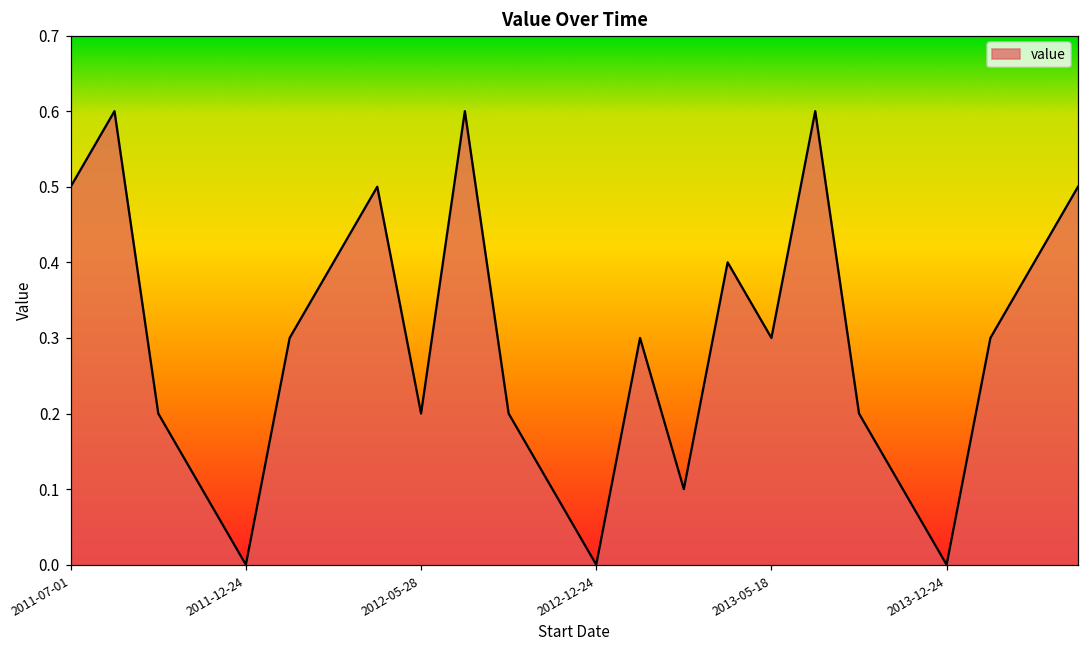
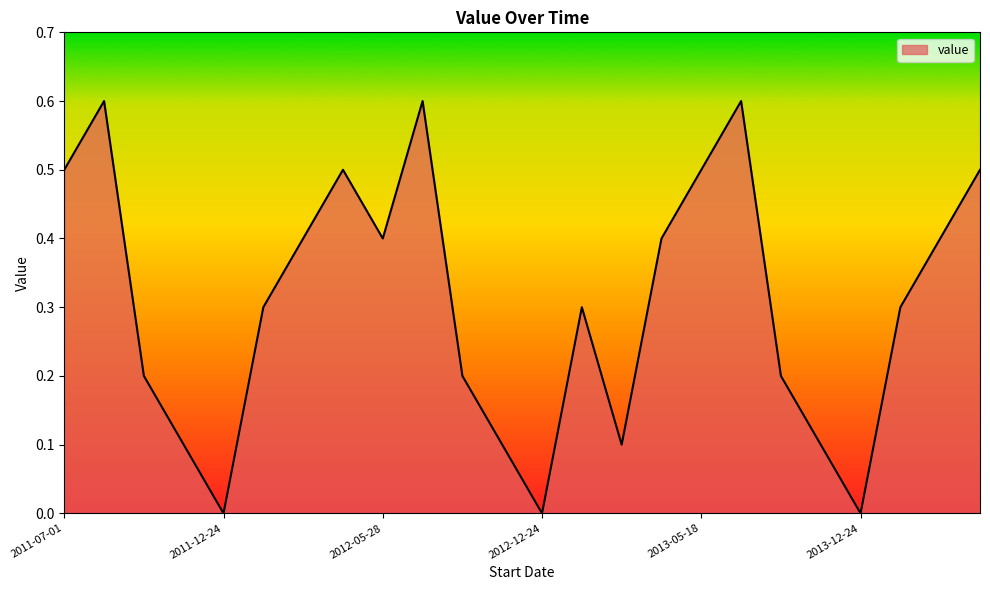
2012-05-28: 0.2 -> 0.4
2013-05-18: 0.3 -> 0.5
